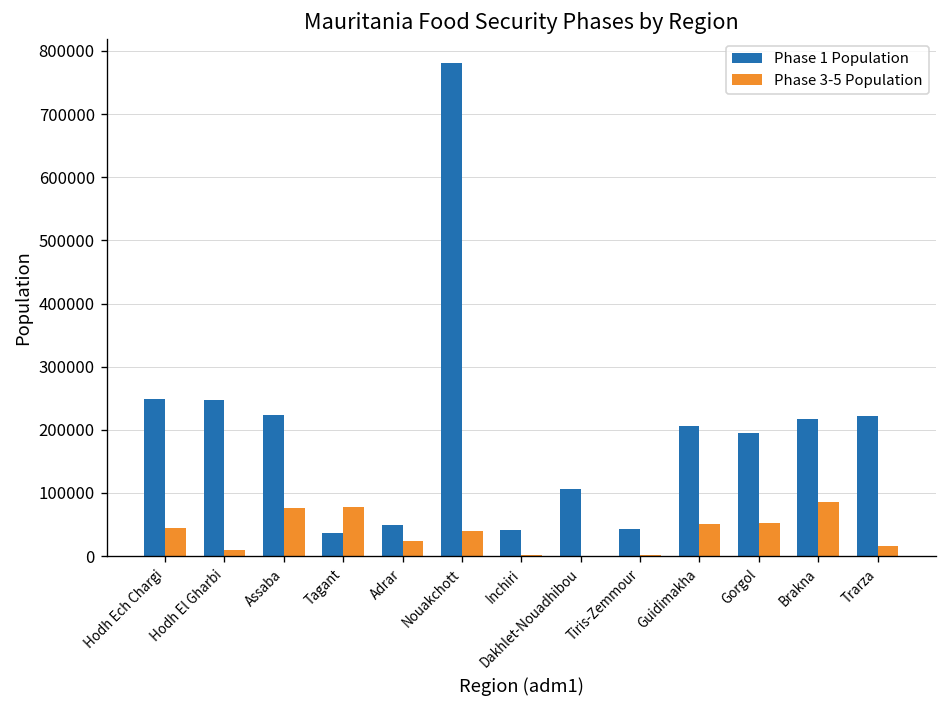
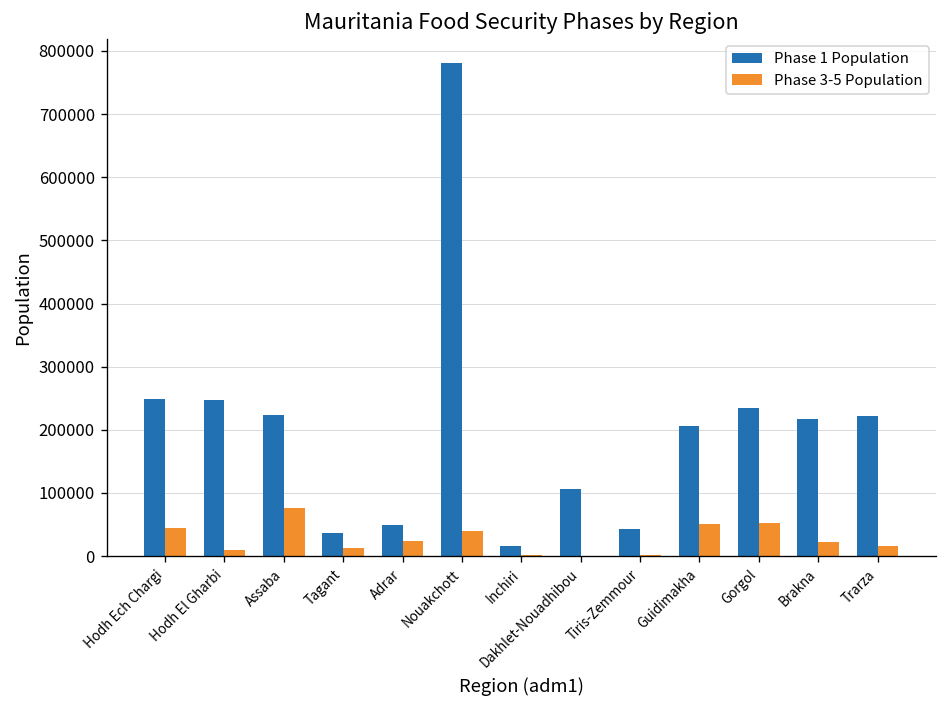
Phase 3-5 Population, Tagant: 80000 -> 10000
Phase 1 Population, Inchiri: 40000 -> 20000
Phase 1 Population, Gorgol: 200000 -> 230000
Phase 3-5 Population, Brakna: 90000 -> 20000
